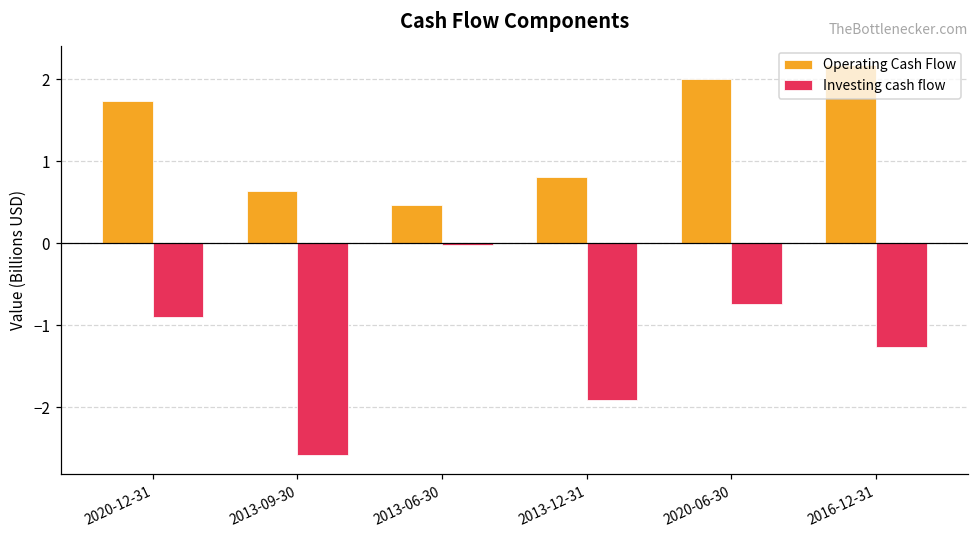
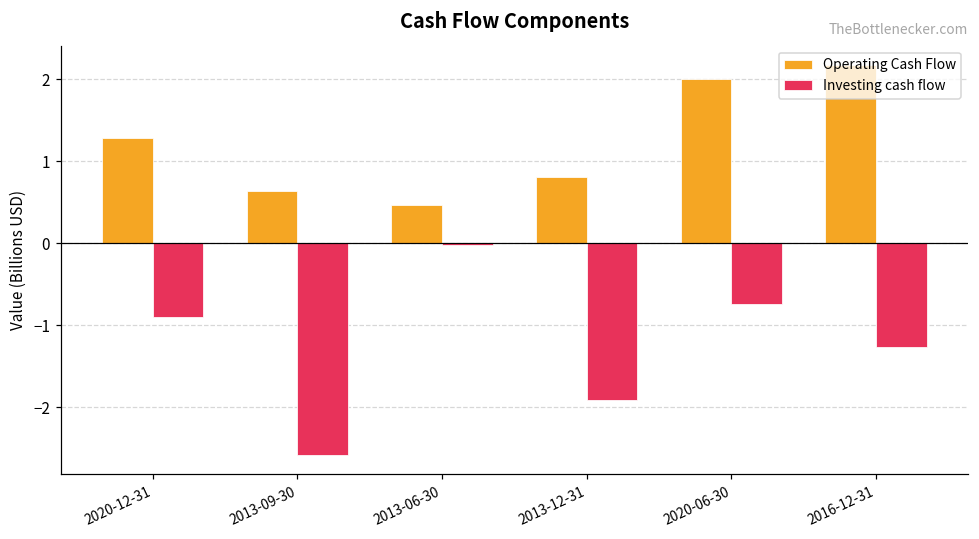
Operating Cash Flow, 2020-12-31: 1.7 -> 1.3
